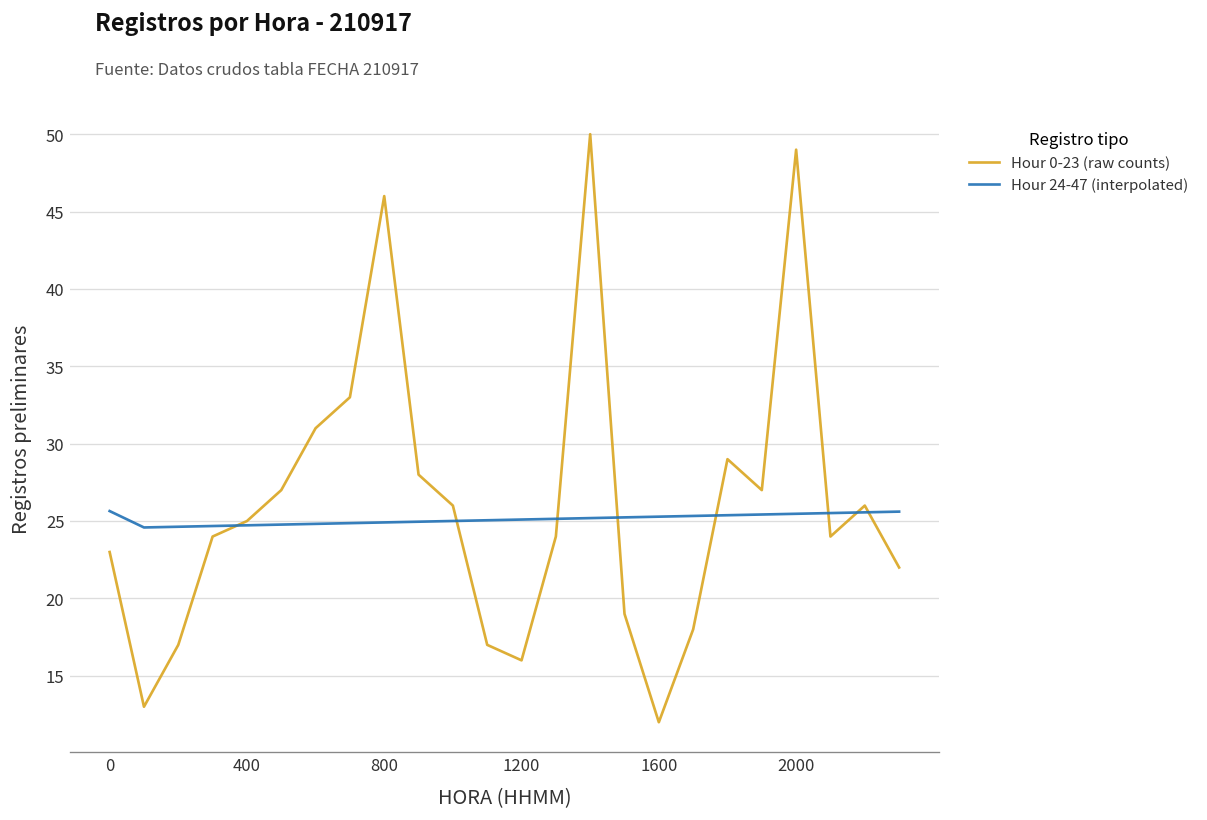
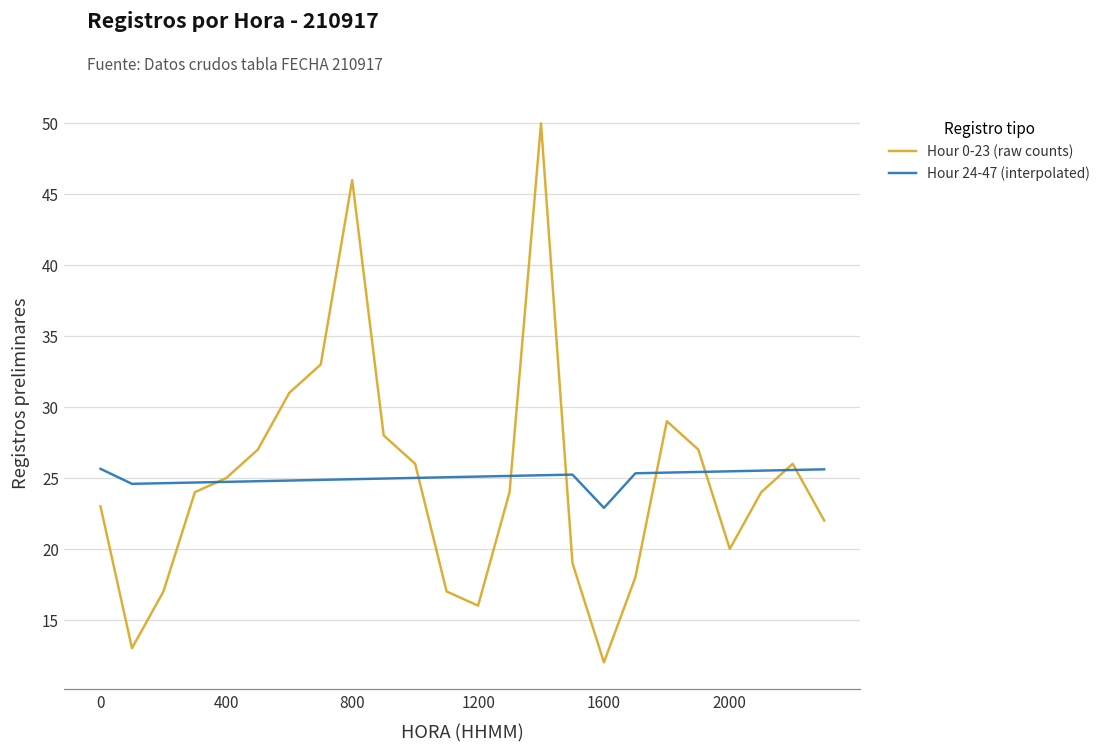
Hour 24-47 (interpolated), 1600: 25.3 -> 22.9
Hour 0-23 (raw counts), 2000: 49 -> 20
